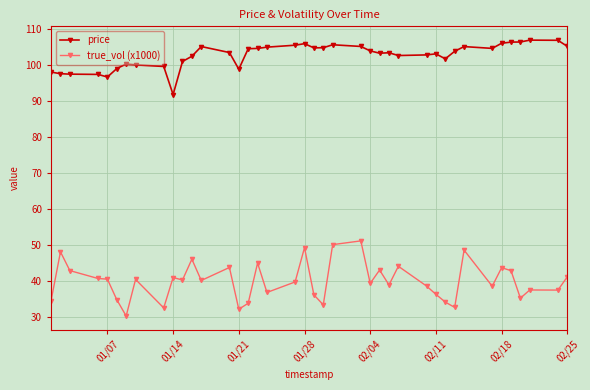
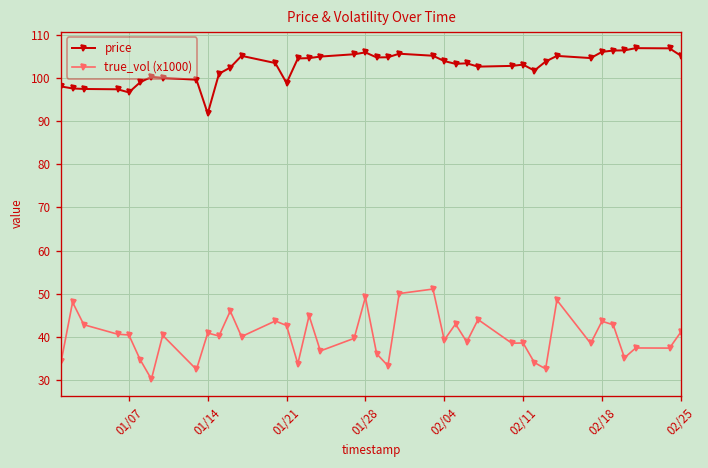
true_vol (x1000), 01/21: 32 -> 43
true_vol (x1000), 02/11: 36 -> 39
